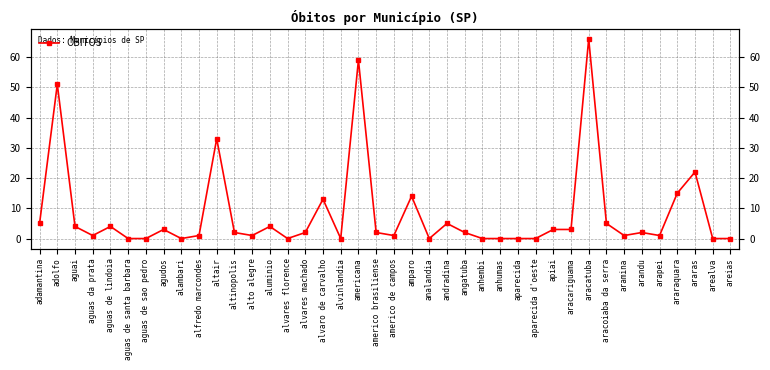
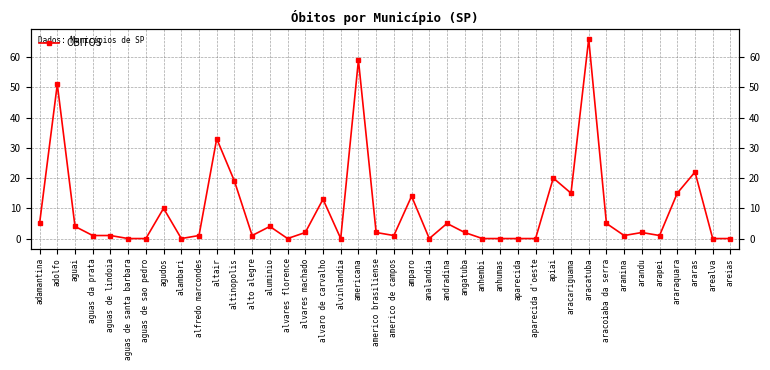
aguas de lindoia: 4 -> 1
agudos: 3 -> 10
altinopolis: 2 -> 19
apiai: 3 -> 20
aracariguama: 3 -> 15
